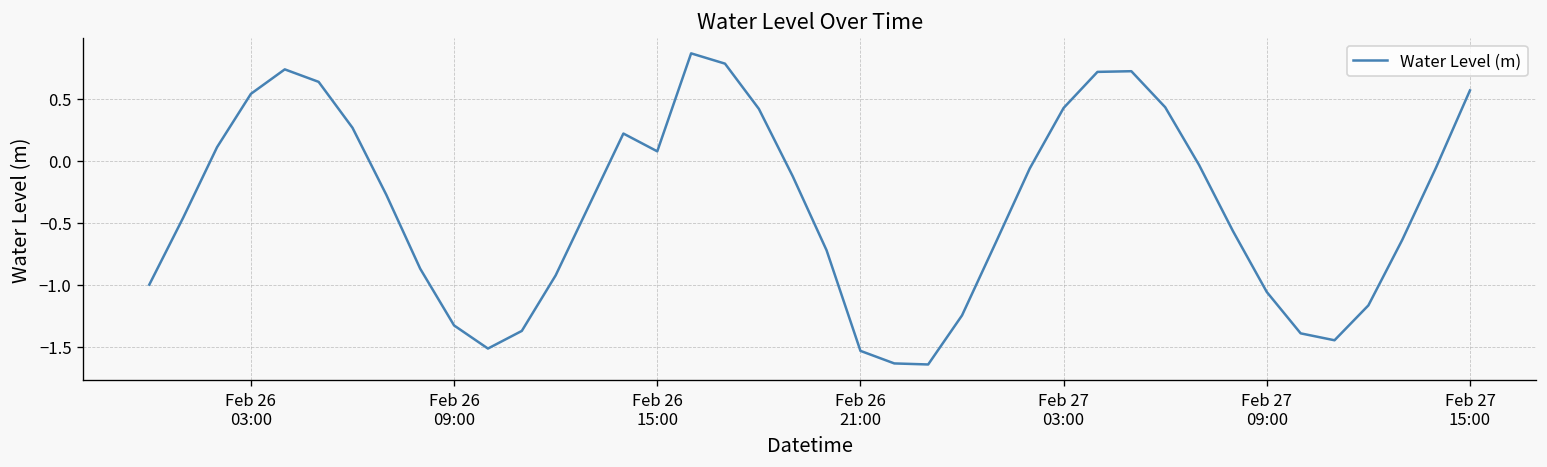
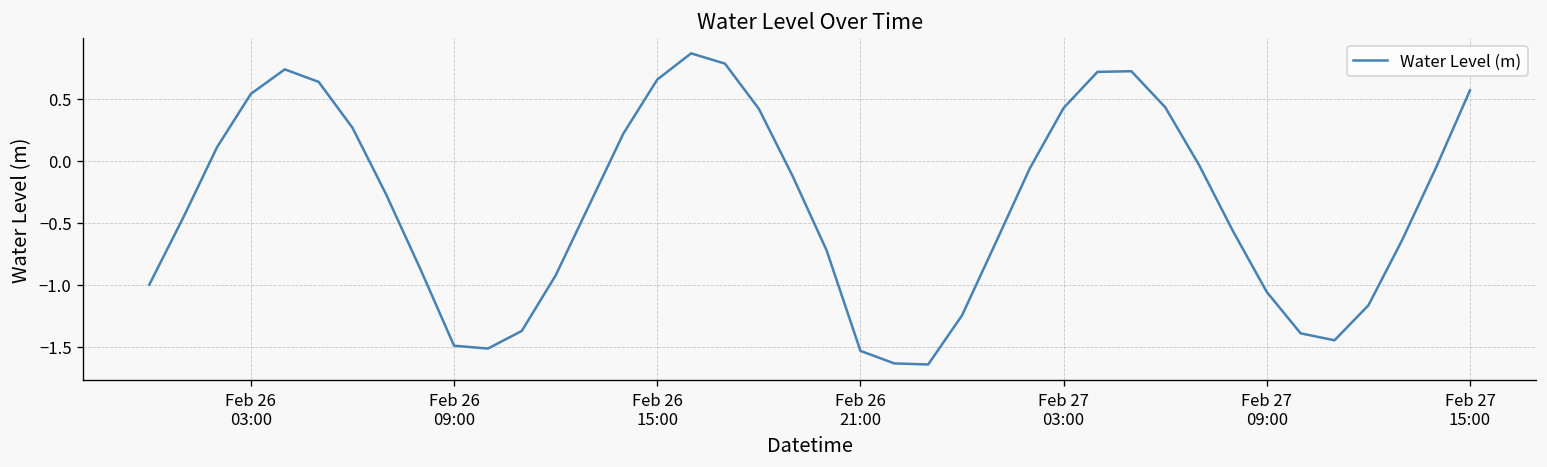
Feb 26 09:00: -1.33 -> -1.49
Feb 26 15:00: 0.08 -> 0.65
